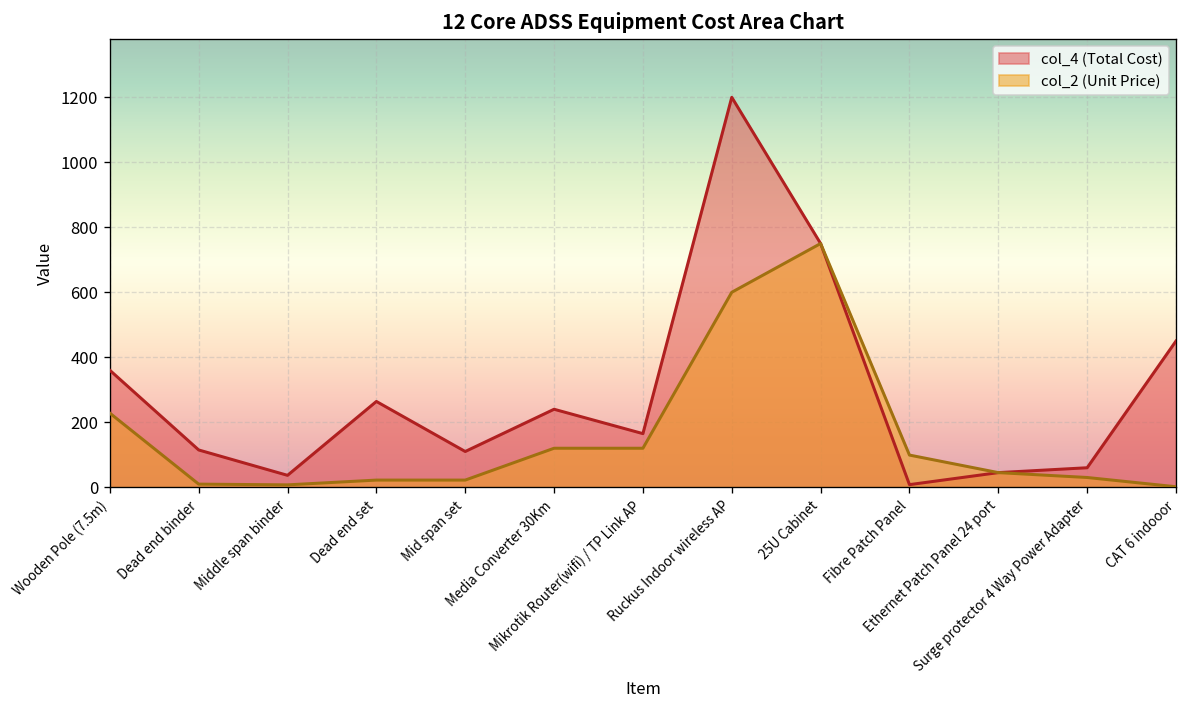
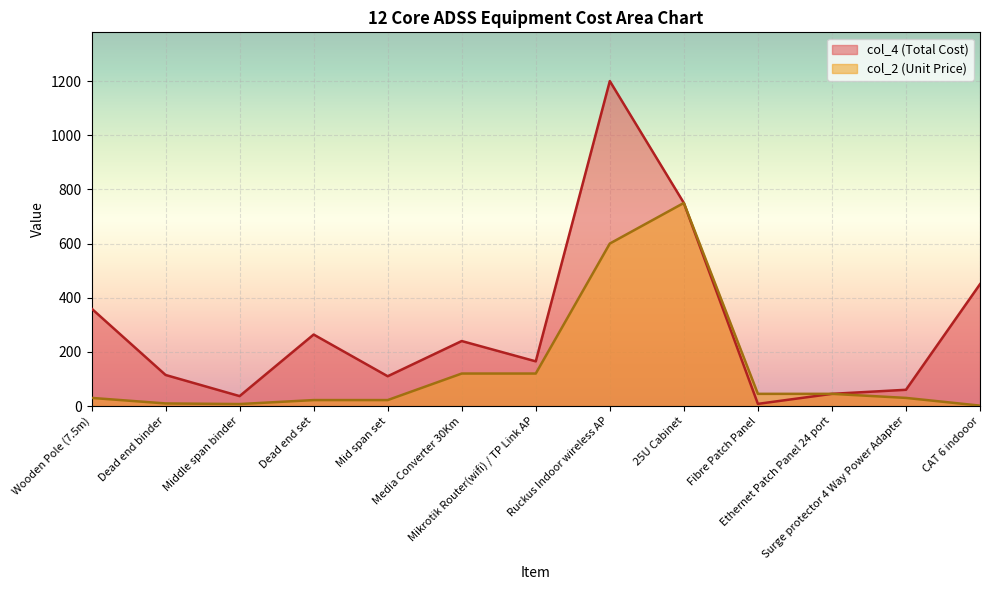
col_2 (Unit Price), Wooden Pole (7.5m): 230 -> 30
col_2 (Unit Price), Fibre Patch Panel: 100 -> 50
